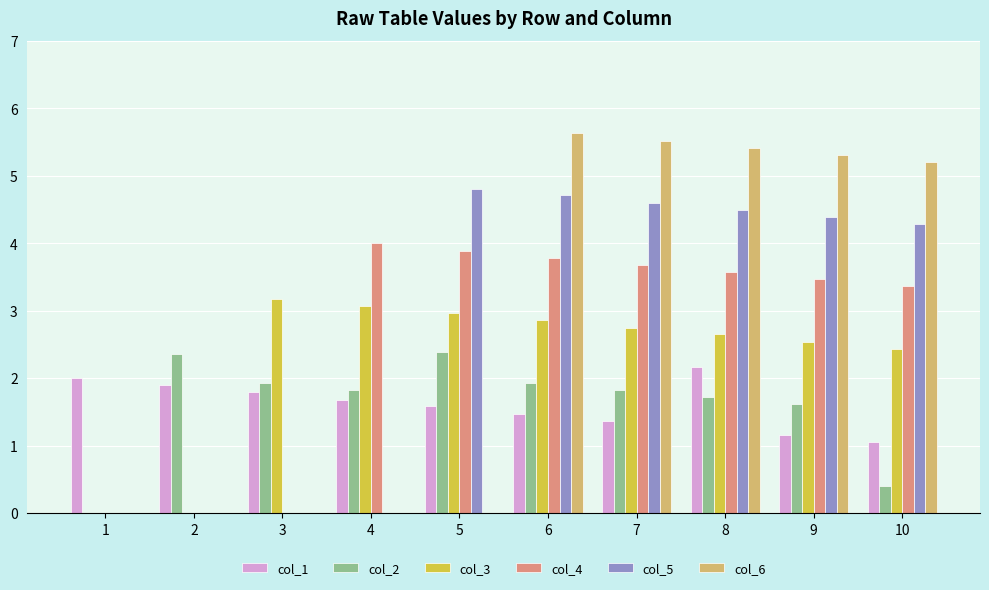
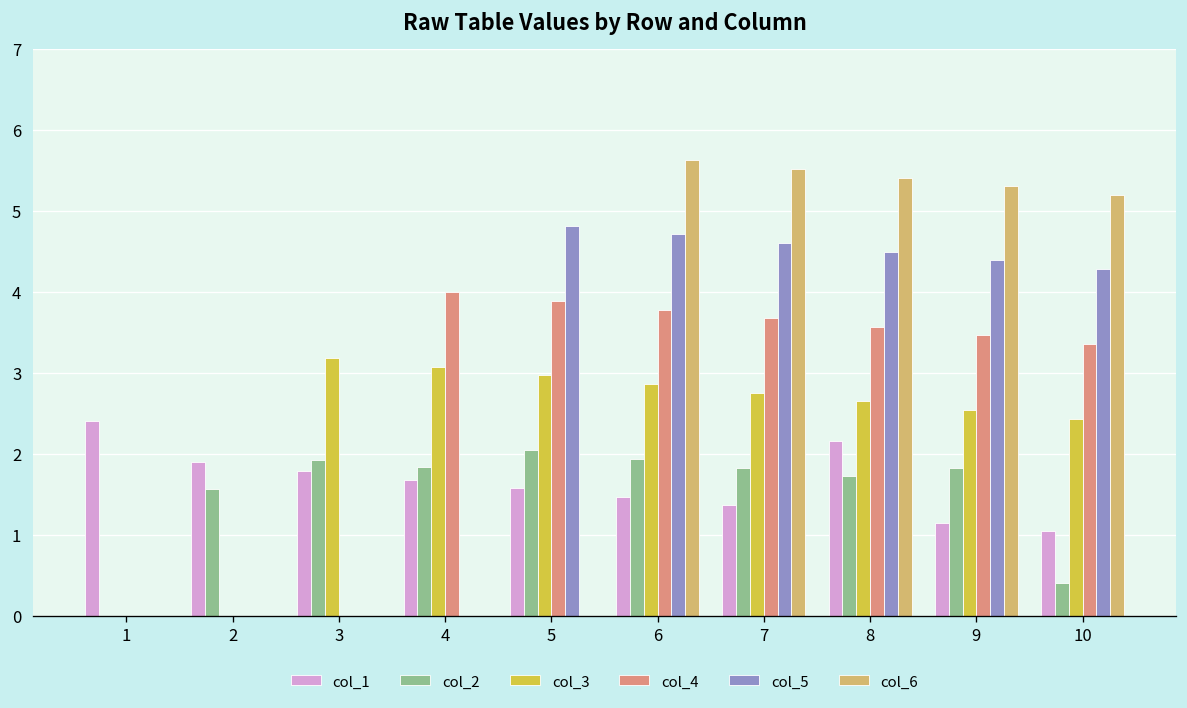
col_1, 1: 2.0 -> 2.4
col_2, 2: 2.4 -> 1.6
col_2, 5: 2.4 -> 2.0
col_2, 9: 1.6 -> 1.8
